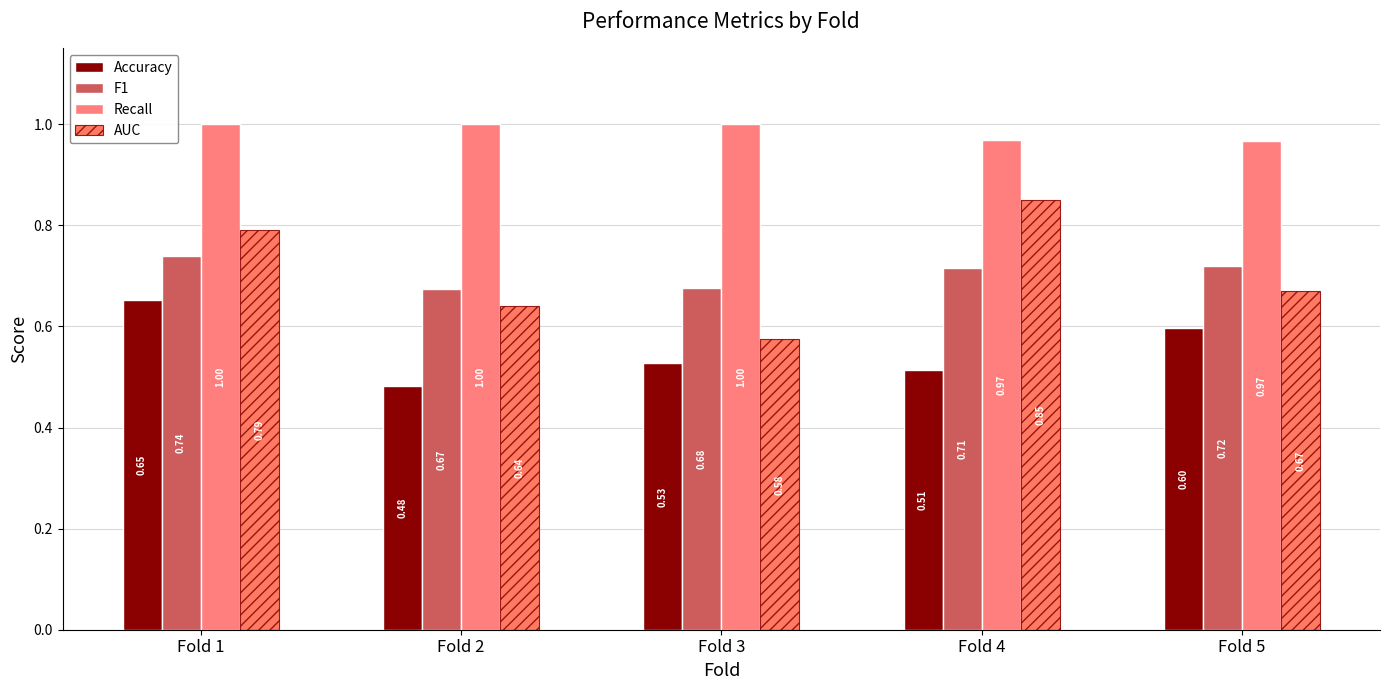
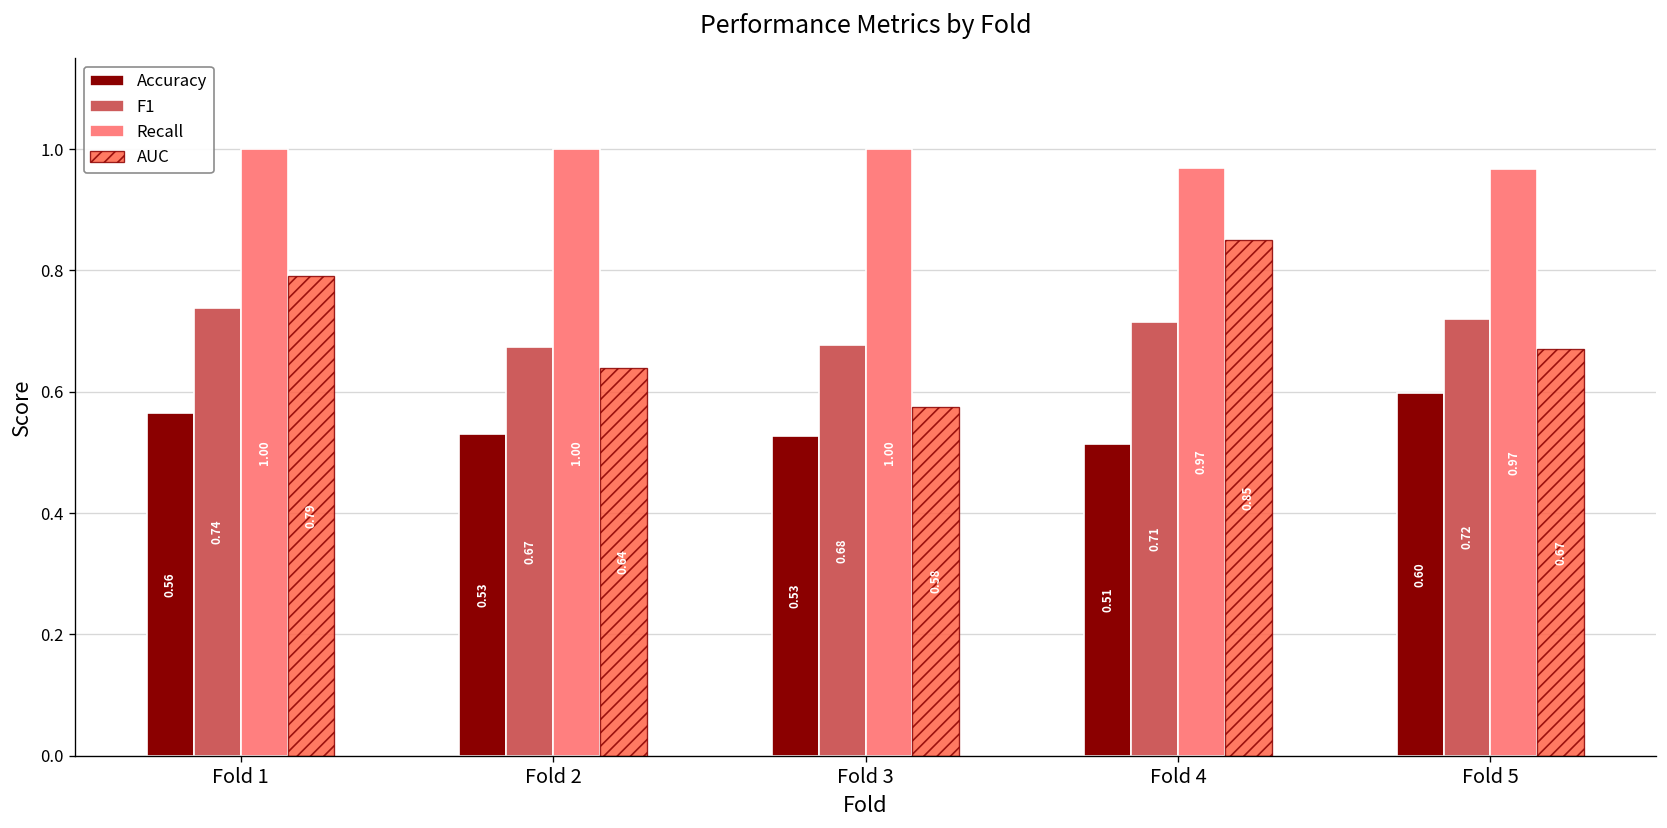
Accuracy, Fold 1: 0.65 -> 0.56
Accuracy, Fold 2: 0.48 -> 0.53
